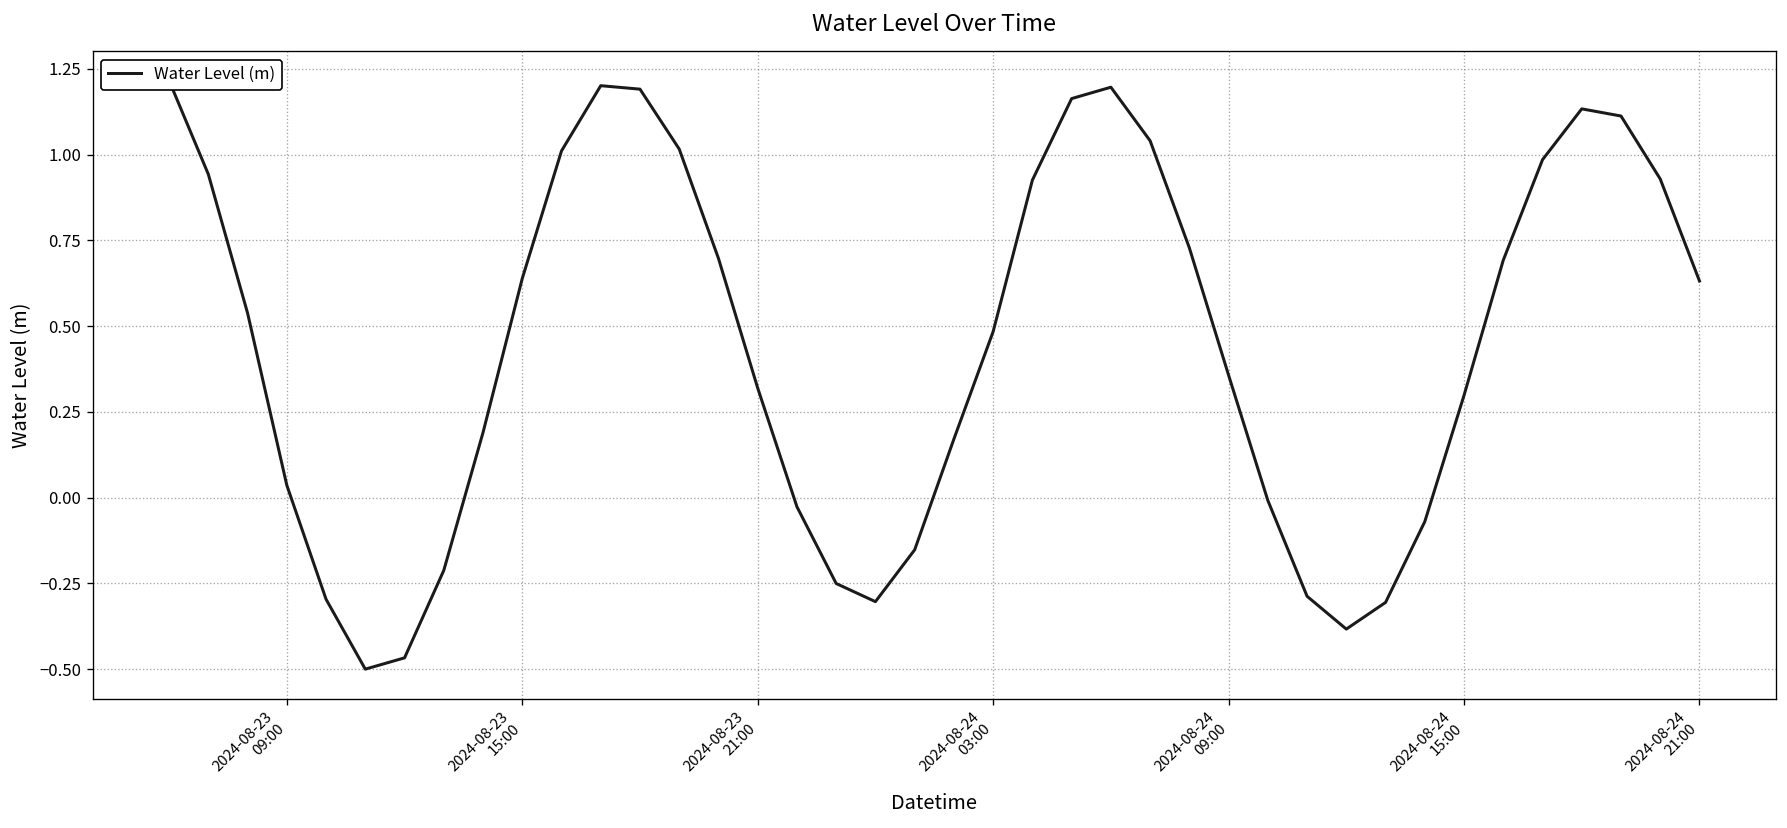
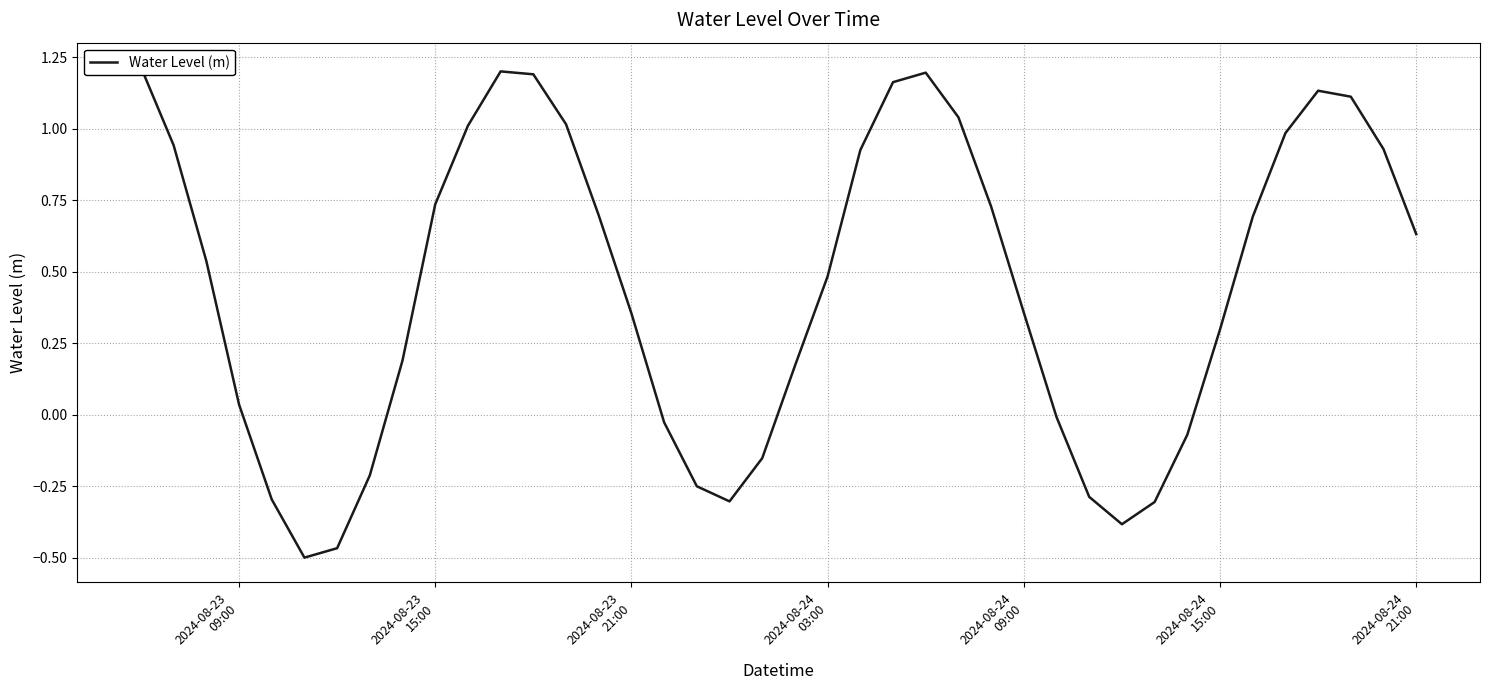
2024-08-23 15:00: 0.64 -> 0.74
2024-08-23 21:00: 0.32 -> 0.35
